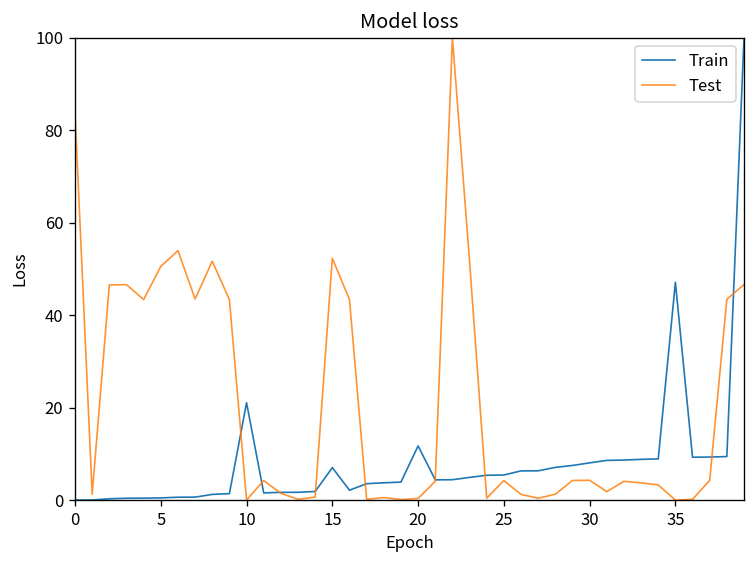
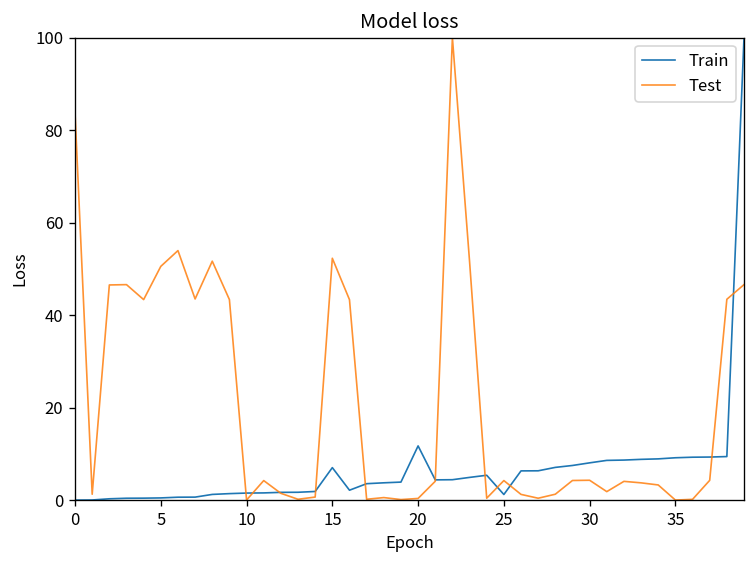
Train, 10: 21 -> 2
Train, 25: 5 -> 1
Train, 35: 47 -> 9
